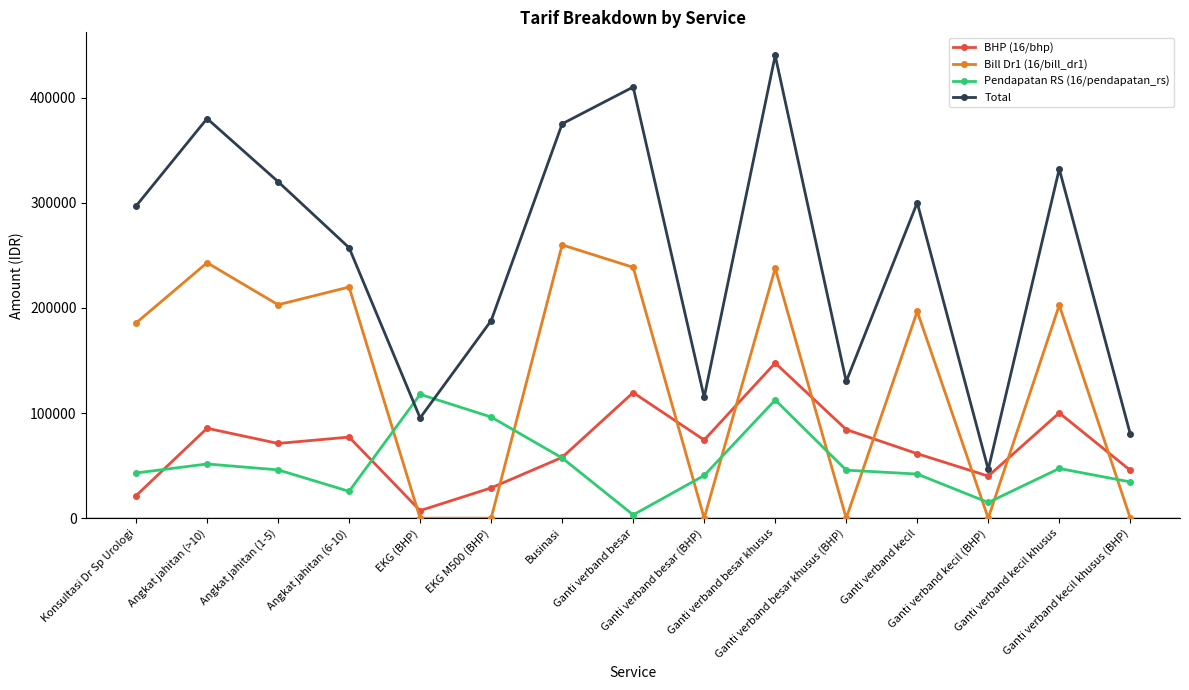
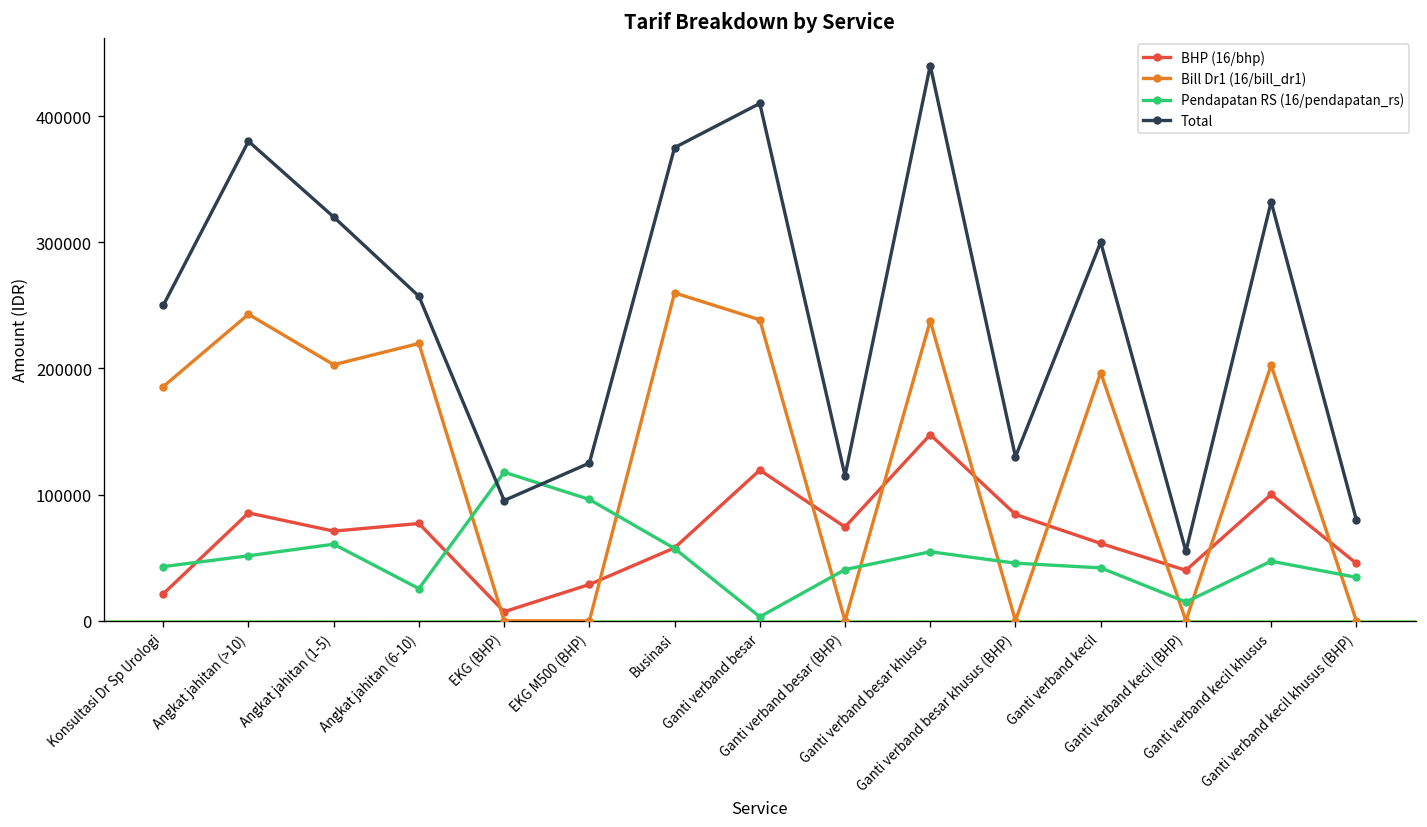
Total, Konsultasi Dr Sp Urologi: 297000 -> 250000
Pendapatan RS (16/pendapatan_rs), Angkat jahitan (1-5): 46000 -> 61000
Total, EKG M500 (BHP): 188000 -> 125000
Pendapatan RS (16/pendapatan_rs), Ganti verband besar khusus: 112000 -> 55000
Total, Ganti verband kecil (BHP): 46000 -> 55000
